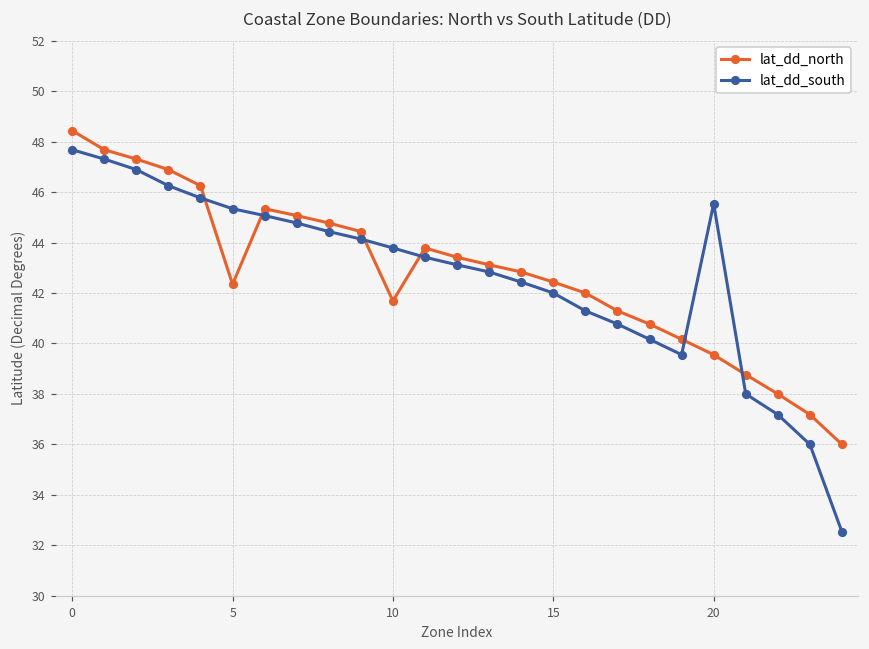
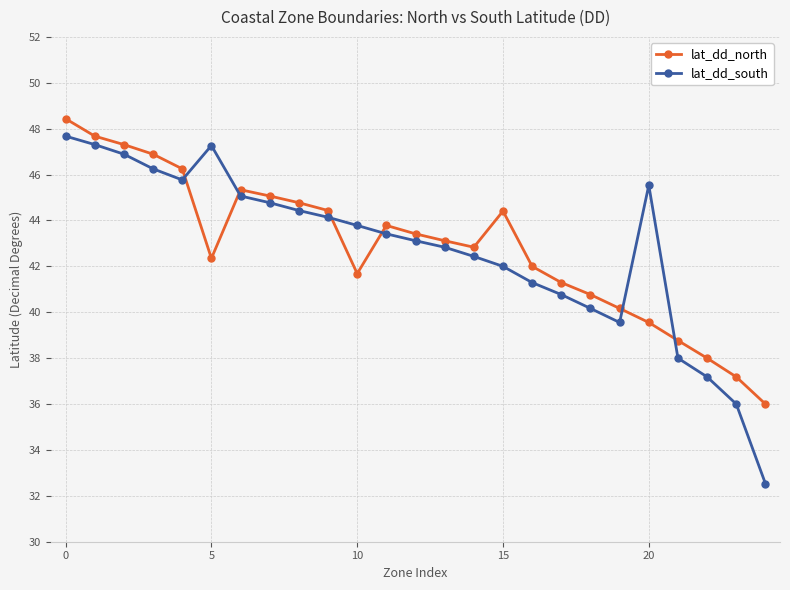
lat_dd_south, 5: 45.3 -> 47.3
lat_dd_north, 15: 42.4 -> 44.4
